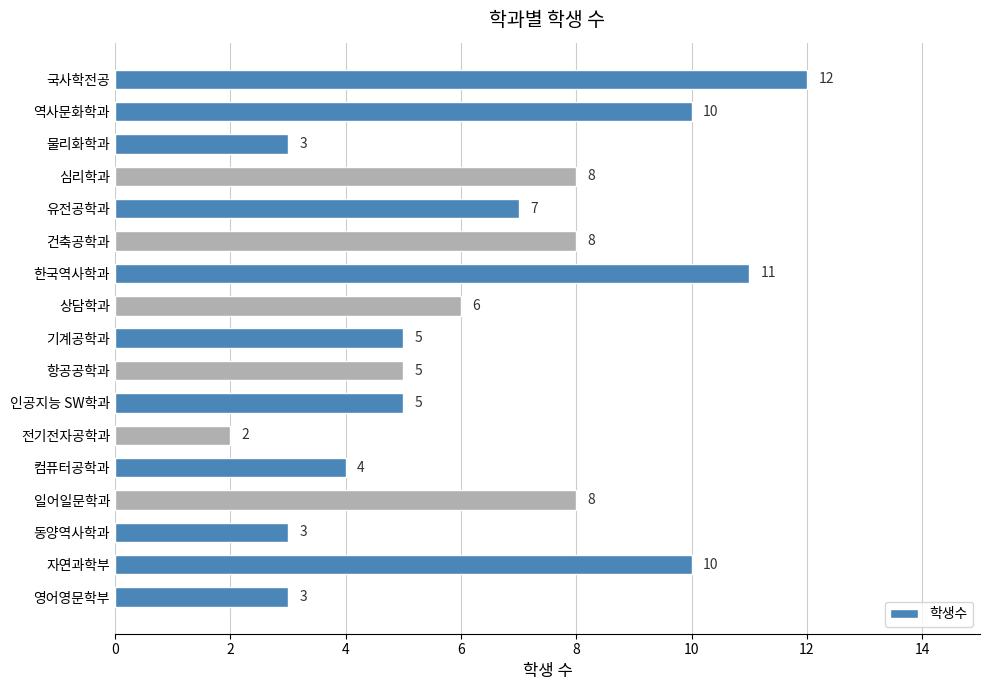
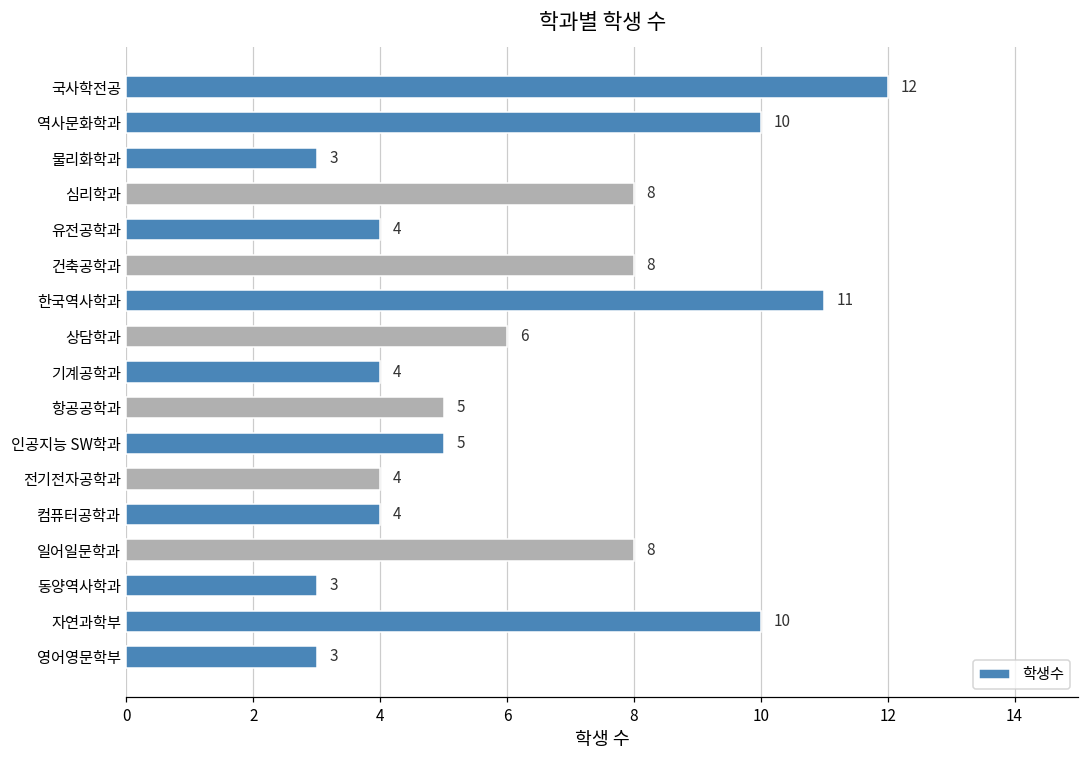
유전공학과: 7 -> 4
기계공학과: 5 -> 4
전기전자공학과: 2 -> 4
